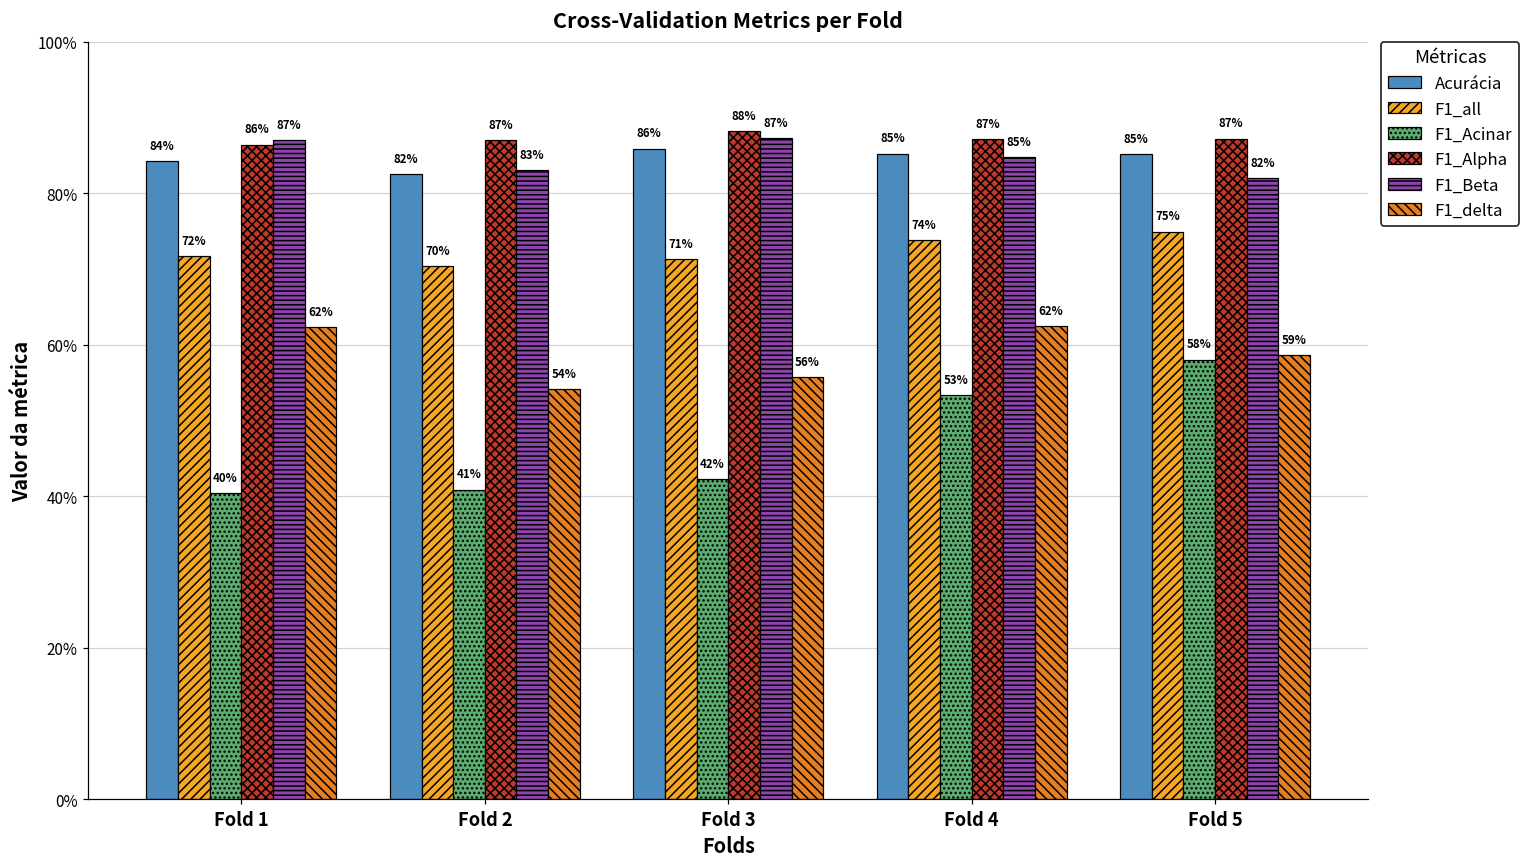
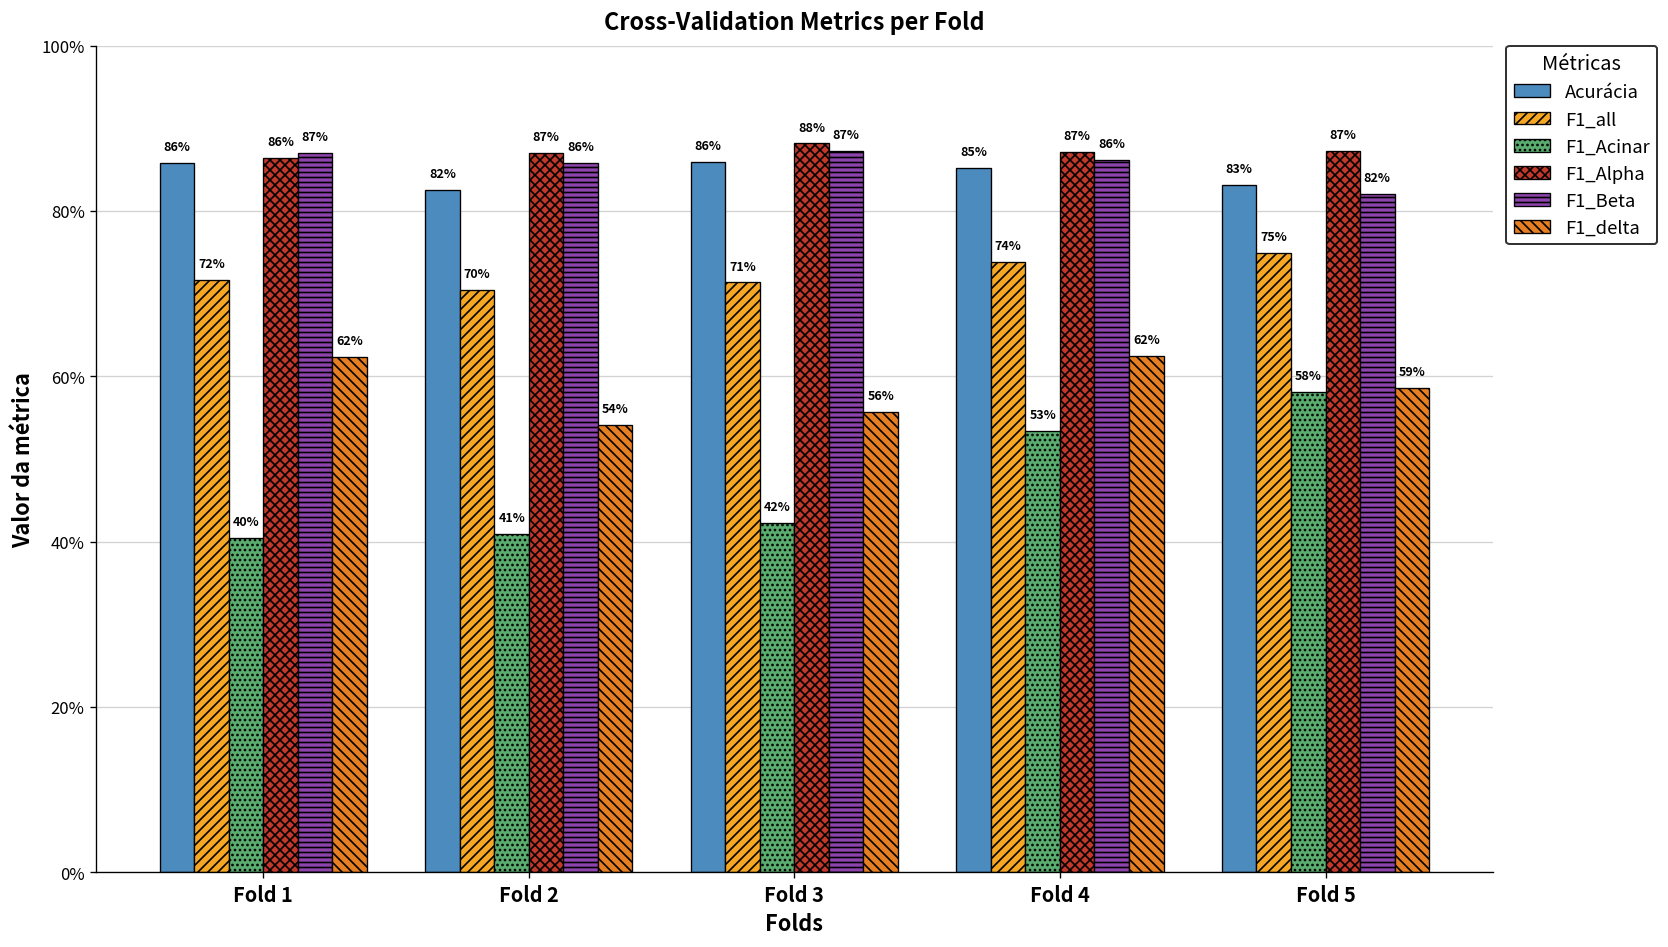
Acurácia, Fold 1: 84% -> 86%
F1_Beta, Fold 2: 83% -> 86%
F1_Beta, Fold 4: 85% -> 86%
Acurácia, Fold 5: 85% -> 83%
